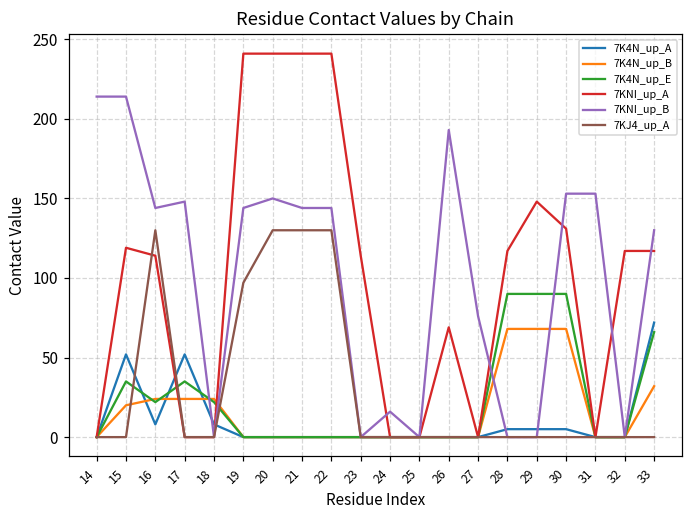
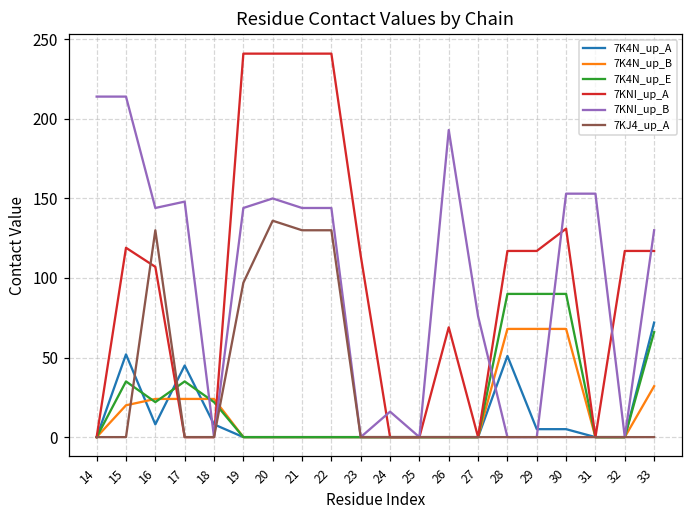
7KNI_up_A, 16: 114 -> 107
7K4N_up_A, 17: 52 -> 45
7KJ4_up_A, 20: 130 -> 136
7K4N_up_A, 28: 5 -> 51
7KNI_up_A, 29: 148 -> 117
